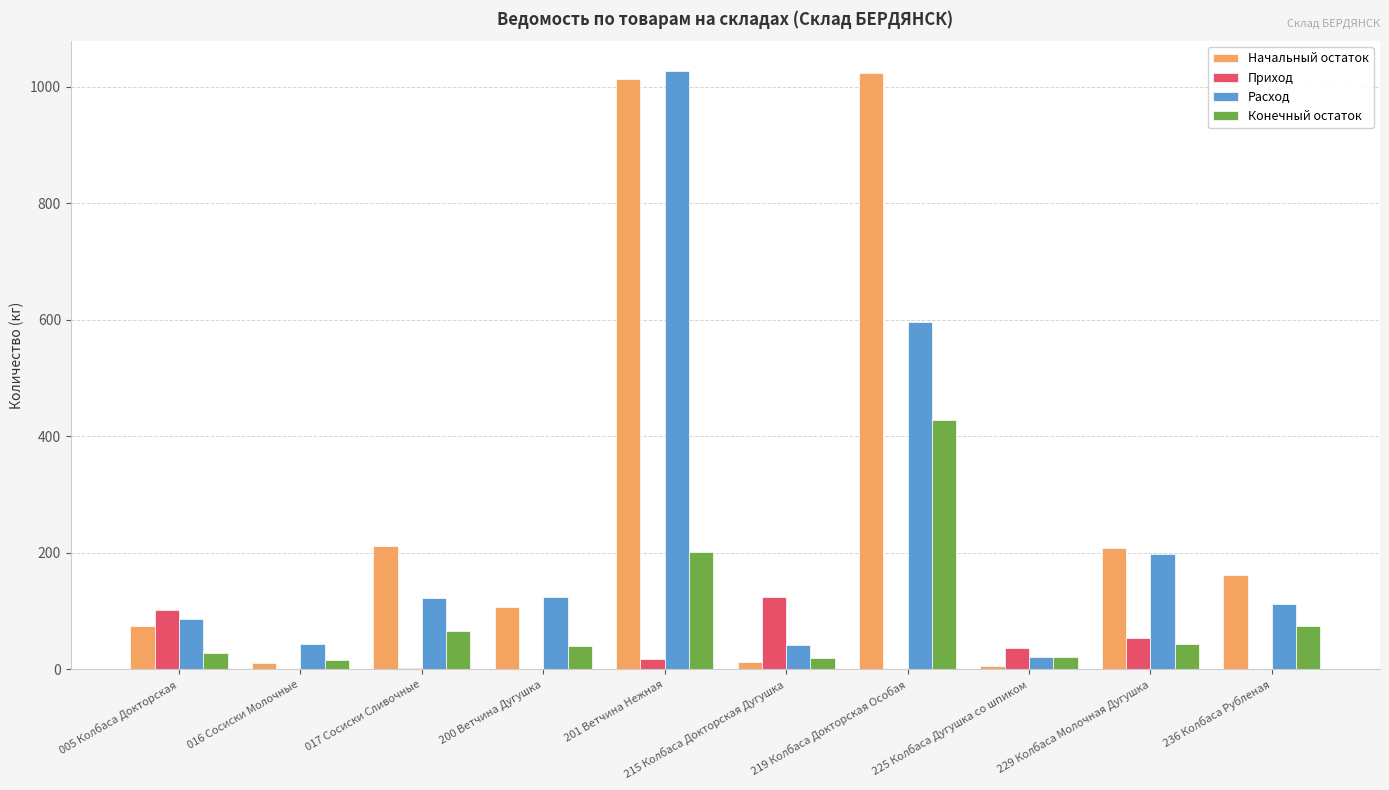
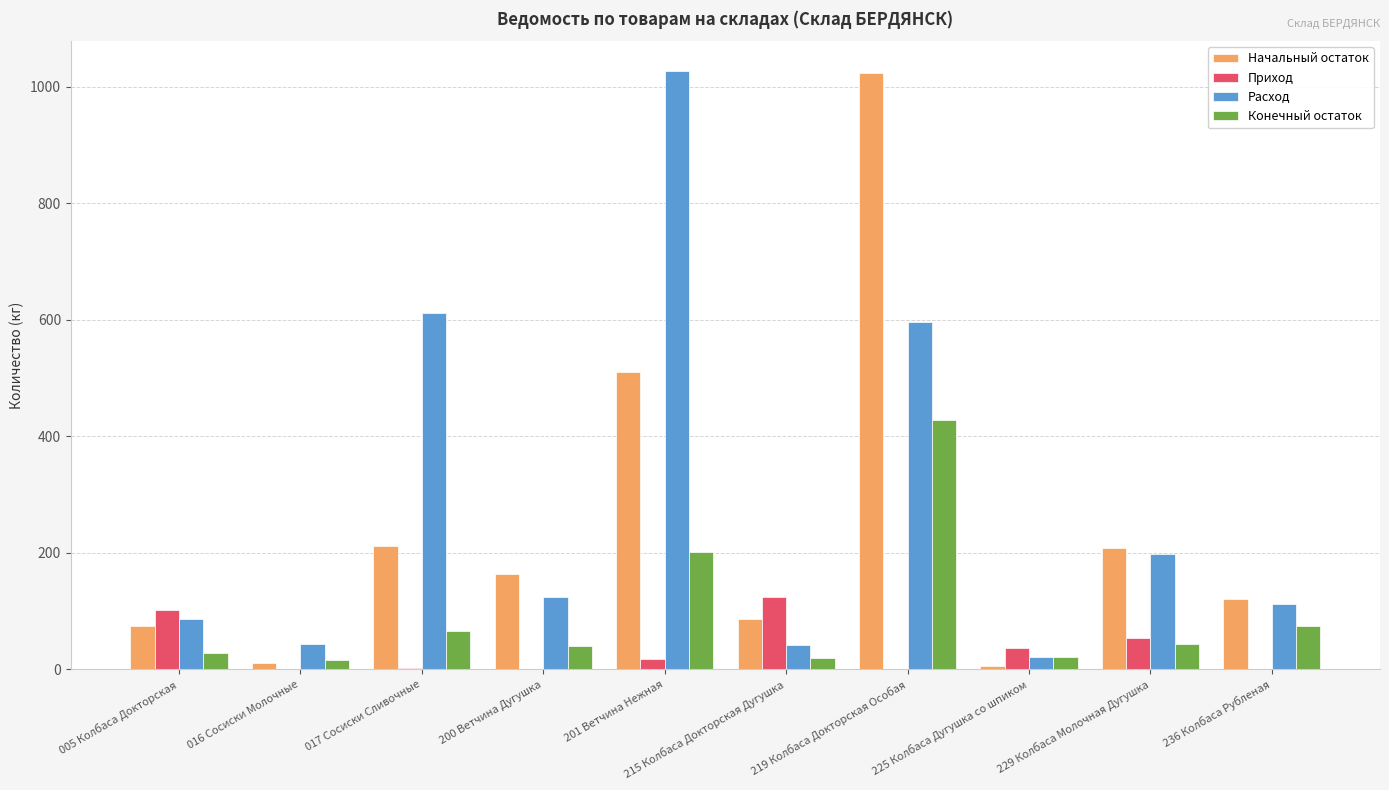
Расход, 017 Сосиски Сливочные: 120 -> 610
Начальный остаток, 200 Ветчина Дугушка: 110 -> 160
Начальный остаток, 201 Ветчина Нежная: 1010 -> 510
Начальный остаток, 215 Колбаса Докторская Дугушка: 10 -> 90
Начальный остаток, 236 Колбаса Рубленая: 160 -> 120
